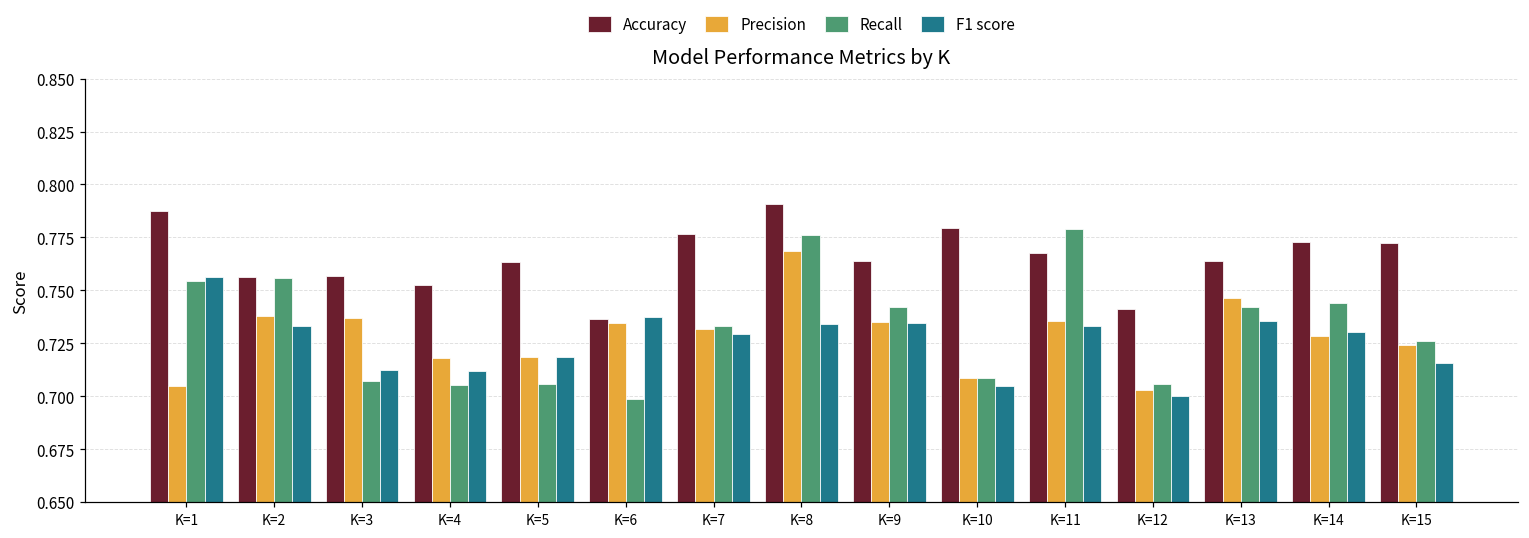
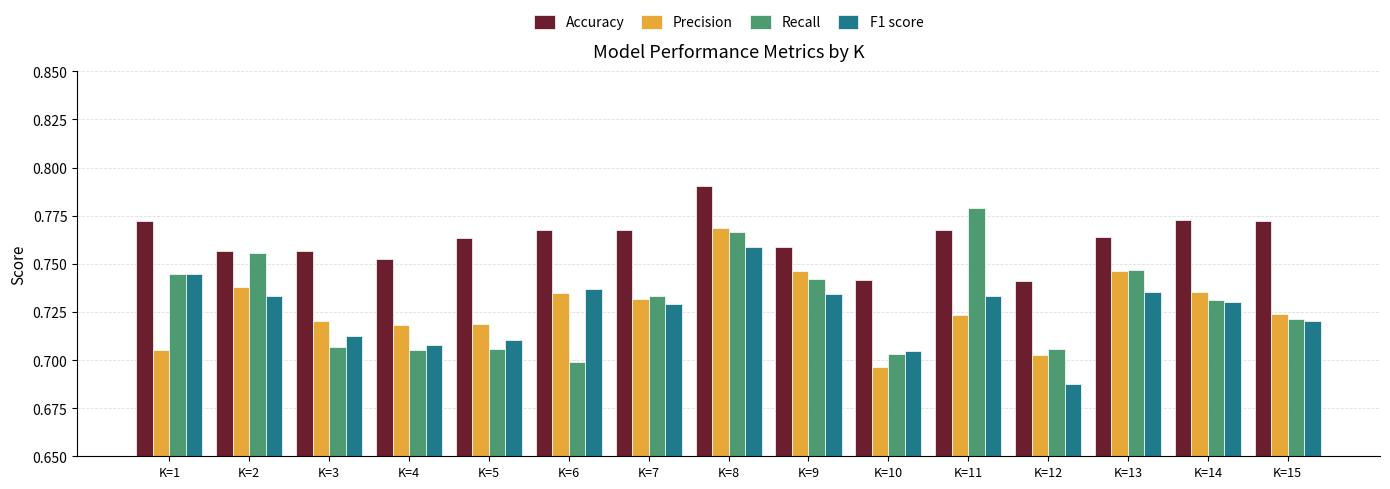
Accuracy, K=1: 0.787 -> 0.772
Recall, K=1: 0.754 -> 0.745
F1 score, K=1: 0.756 -> 0.745
Precision, K=3: 0.737 -> 0.720
F1 score, K=4: 0.712 -> 0.708
F1 score, K=5: 0.718 -> 0.710
Accuracy, K=6: 0.736 -> 0.768
Accuracy, K=7: 0.776 -> 0.768
Recall, K=8: 0.776 -> 0.767
F1 score, K=8: 0.734 -> 0.759
Accuracy, K=9: 0.764 -> 0.759
Precision, K=9: 0.735 -> 0.746
Accuracy, K=10: 0.779 -> 0.741
Precision, K=10: 0.709 -> 0.696
Recall, K=10: 0.709 -> 0.703
Precision, K=11: 0.735 -> 0.723
F1 score, K=12: 0.700 -> 0.687
Recall, K=13: 0.742 -> 0.747
Precision, K=14: 0.729 -> 0.735
Recall, K=14: 0.744 -> 0.731
Recall, K=15: 0.726 -> 0.721
F1 score, K=15: 0.715 -> 0.720
